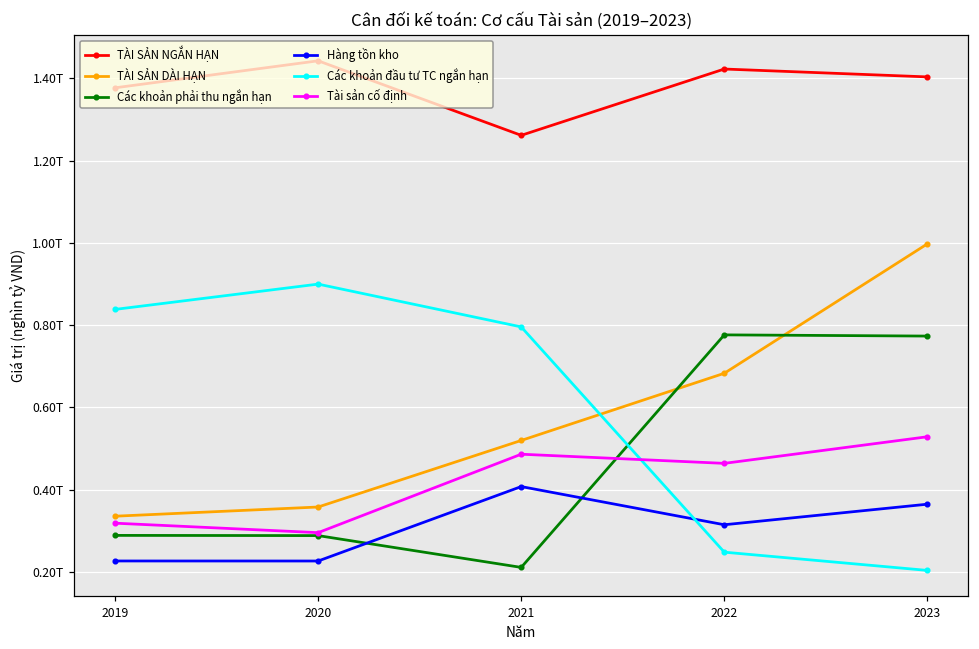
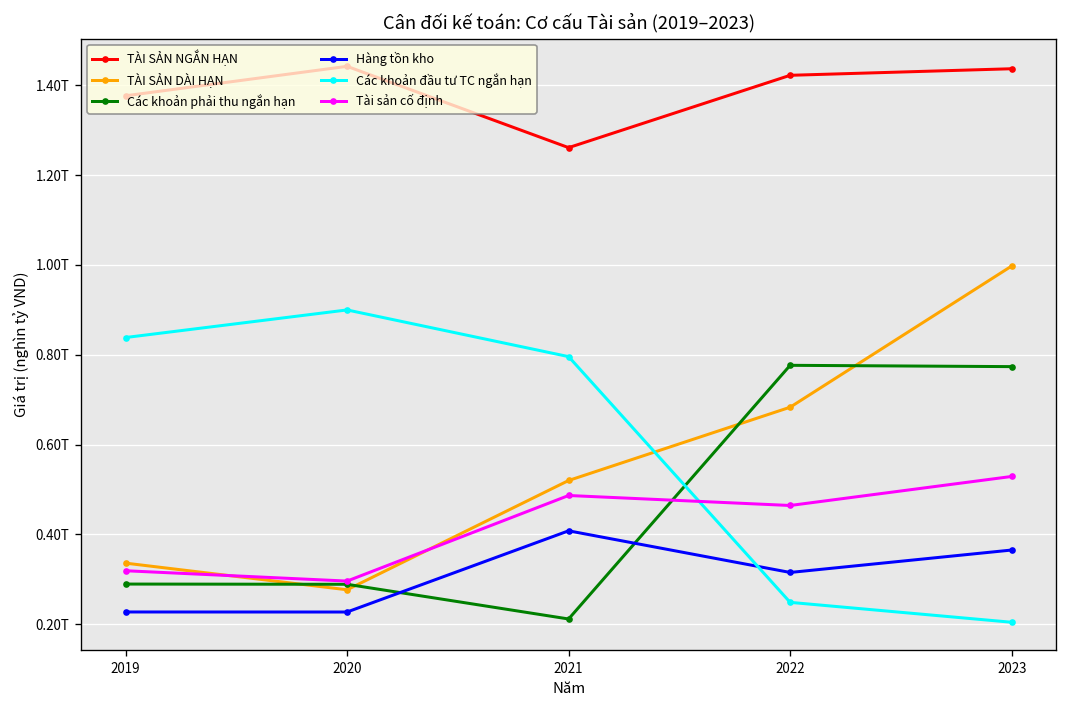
TÀI SẢN DÀI HẠN, 2020: 0.36T -> 0.28T
TÀI SẢN NGẮN HẠN, 2023: 1.40T -> 1.44T
